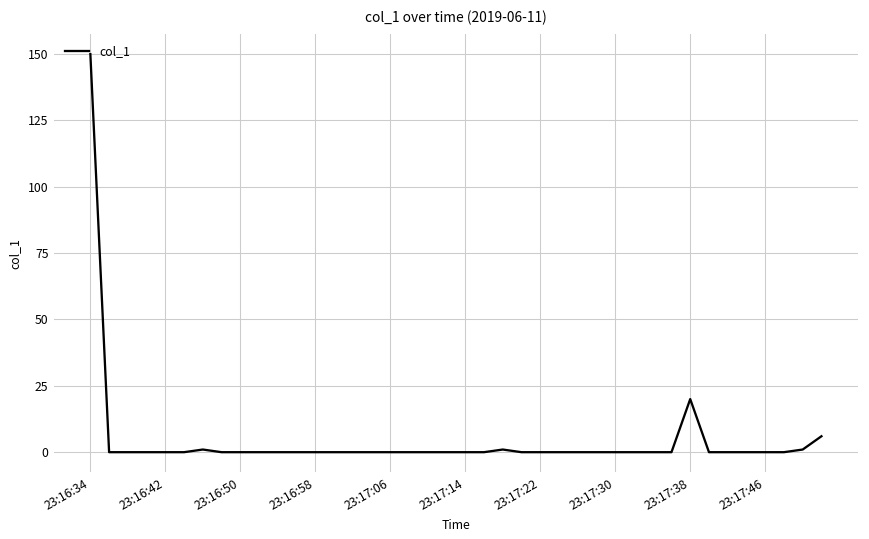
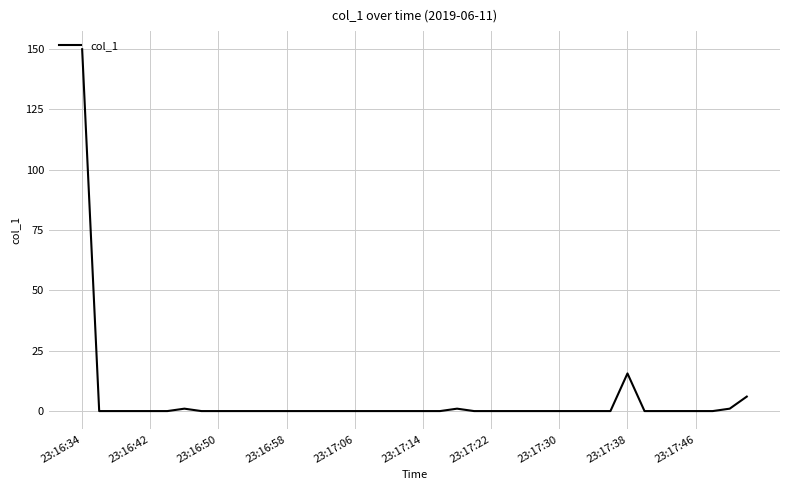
23:17:38: 20 -> 16
